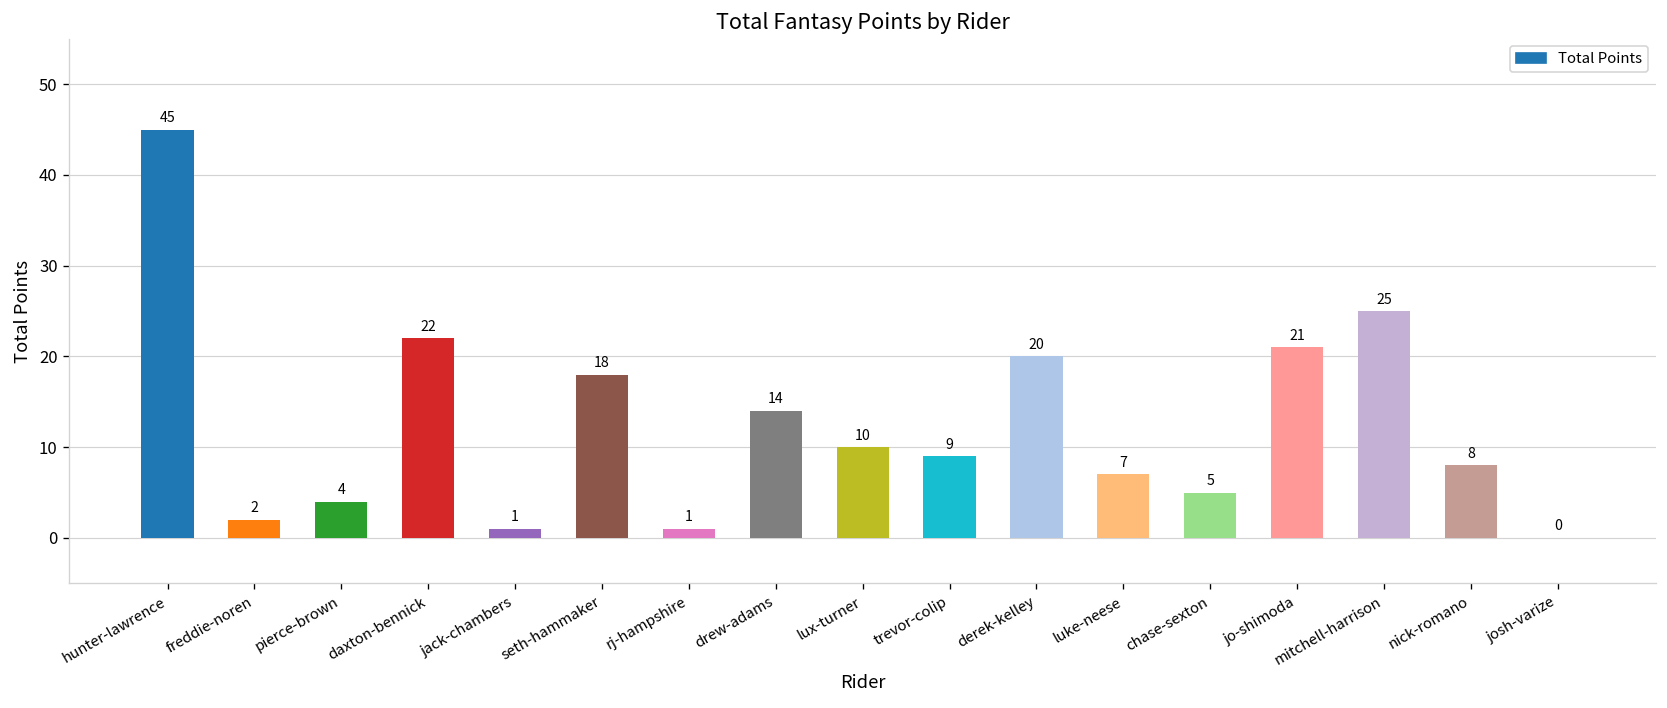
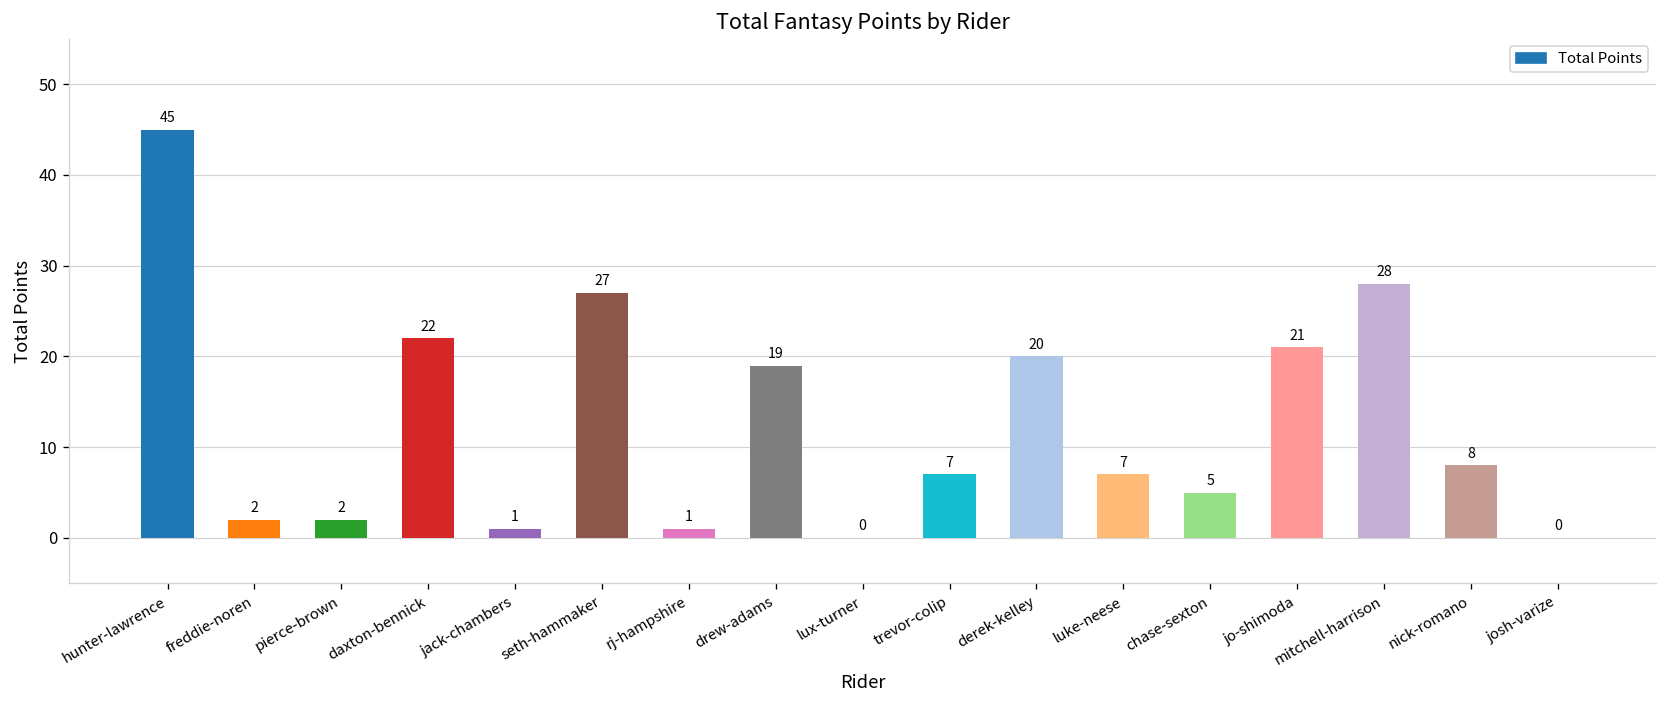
pierce-brown: 4 -> 2
seth-hammaker: 18 -> 27
drew-adams: 14 -> 19
lux-turner: 10 -> 0
trevor-colip: 9 -> 7
mitchell-harrison: 25 -> 28
